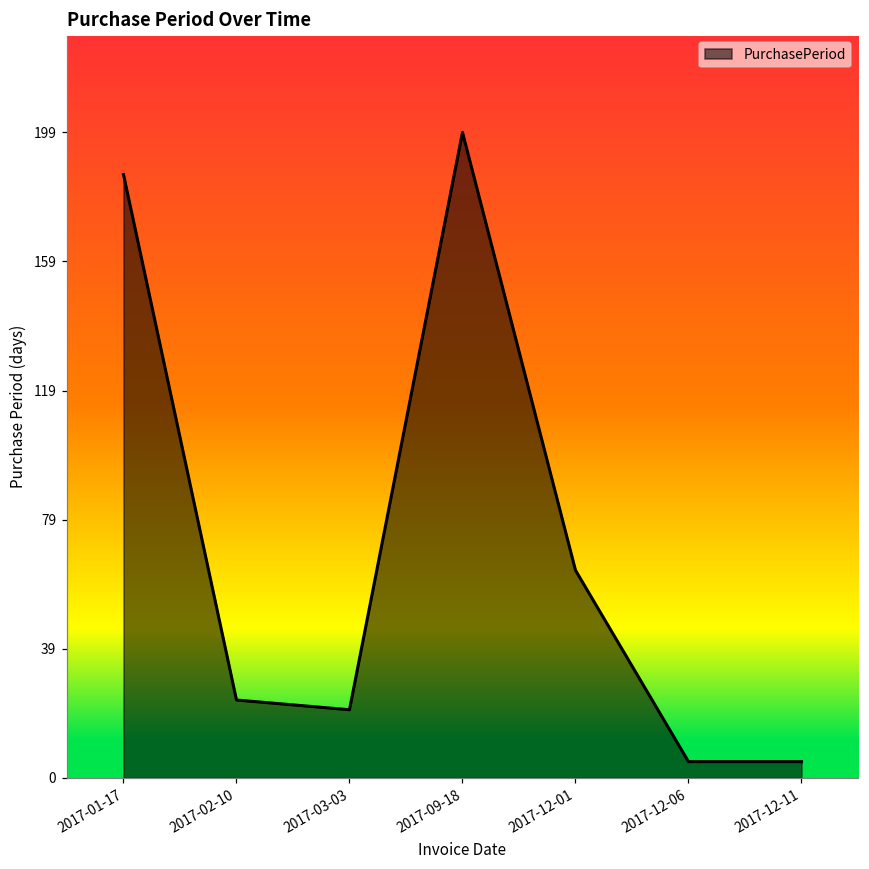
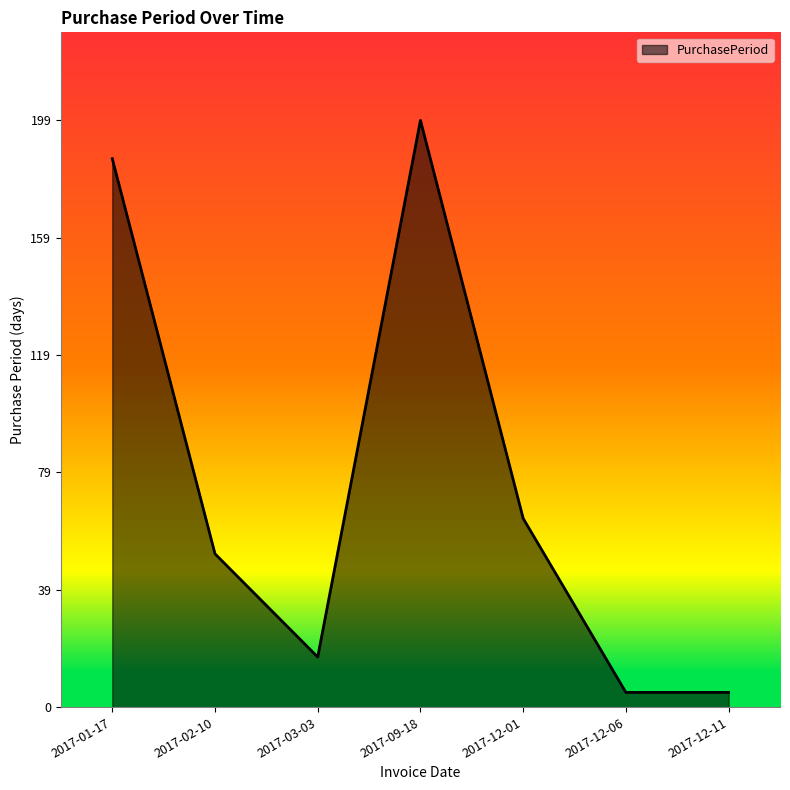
2017-02-10: 24 -> 52
2017-03-03: 21 -> 17
